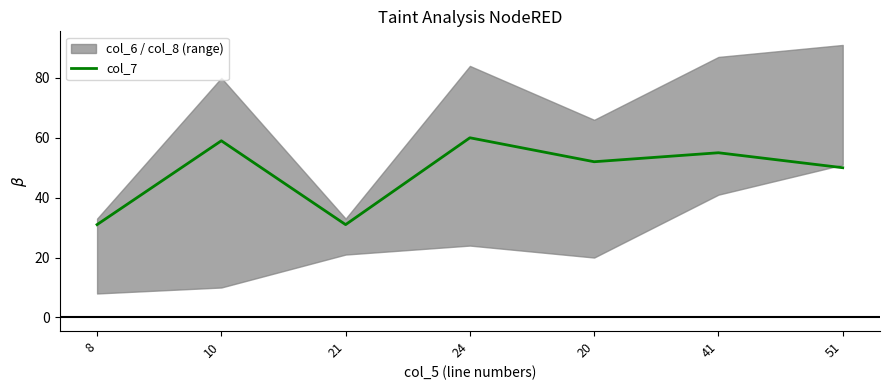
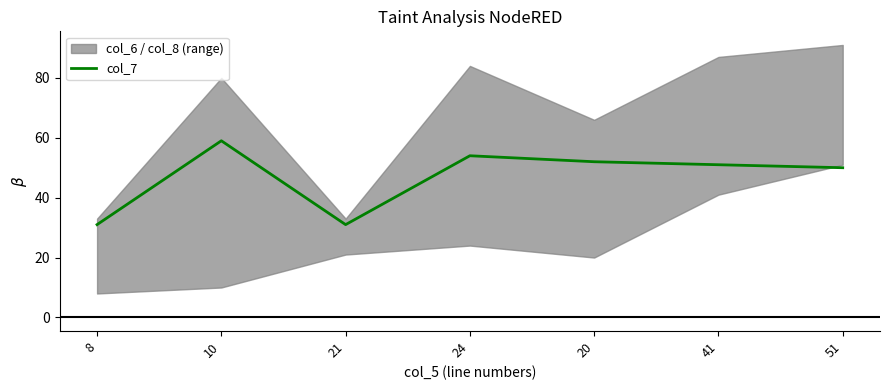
col_7, 24: 60 -> 54
col_7, 41: 55 -> 51
